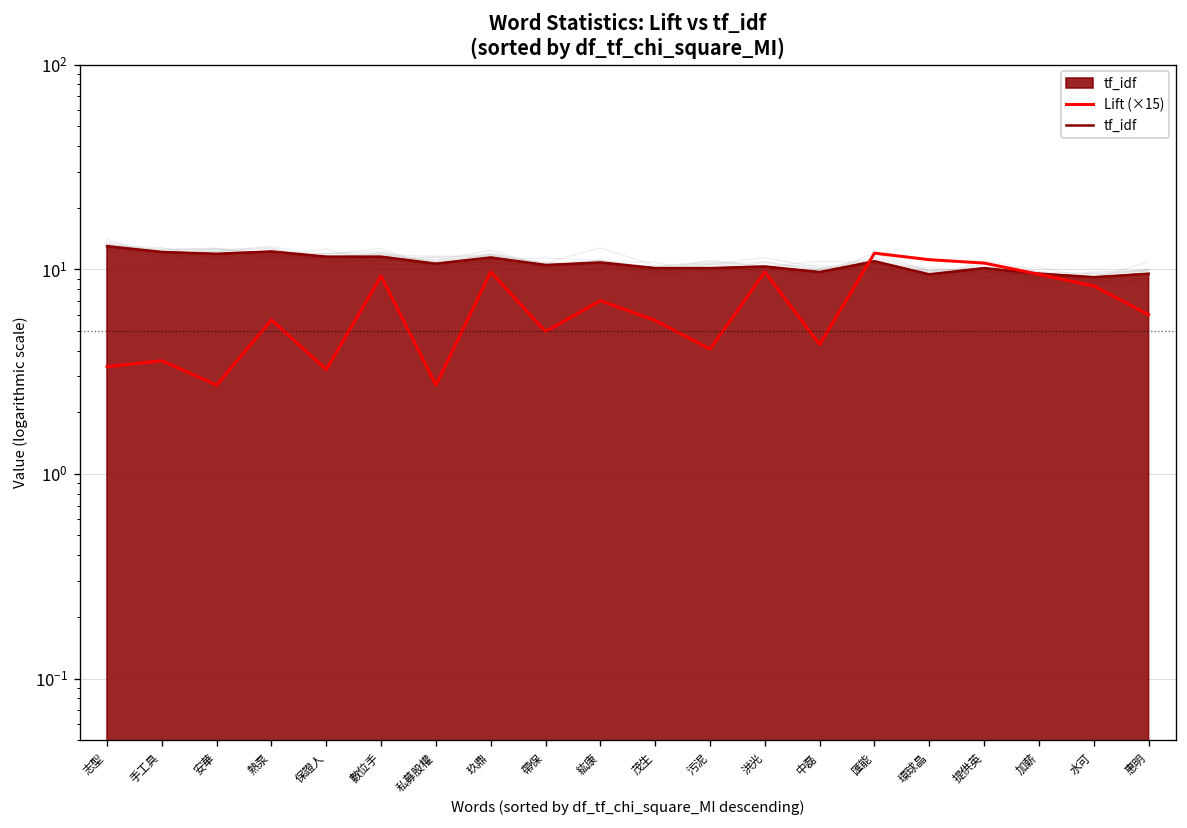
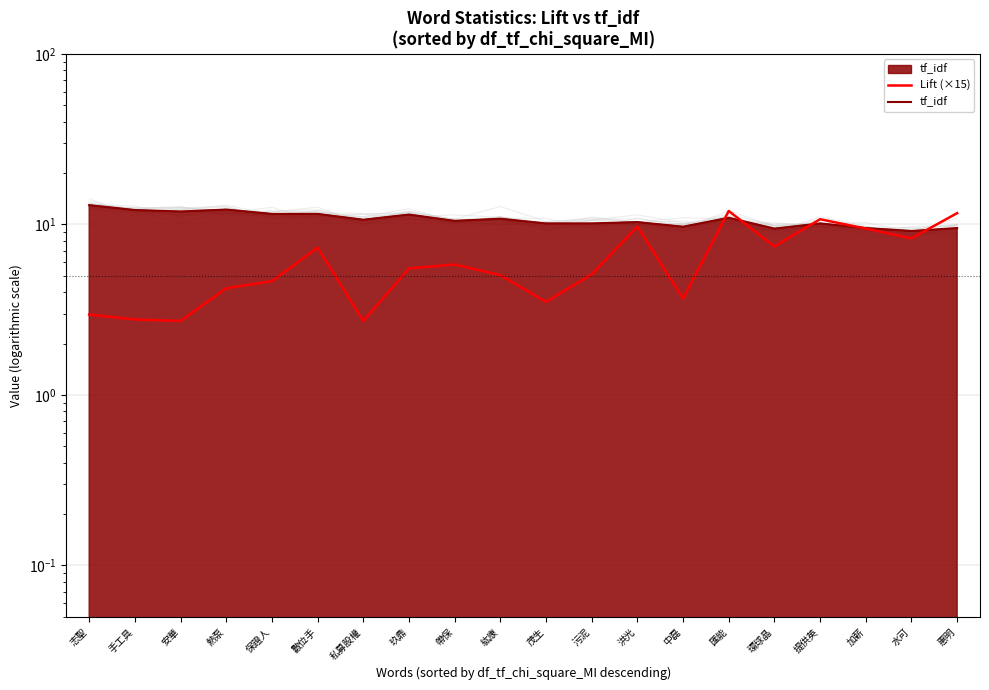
Lift (×15), 志聖: 3.3 -> 3.0
Lift (×15), 手工具: 3.6 -> 2.8
Lift (×15), 熱泵: 5.7 -> 4.2
Lift (×15), 保證人: 3.2 -> 4.6
Lift (×15), 數位手: 9 -> 7.3
Lift (×15), 玖鼎: 10 -> 5.5
Lift (×15), 帶保: 5.0 -> 5.8
Lift (×15), 紘康: 7.0 -> 5.0
Lift (×15), 茂生: 5.6 -> 3.5
Lift (×15), 污泥: 4.1 -> 5.1
Lift (×15), 中磊: 4.3 -> 3.7
Lift (×15), 環球晶: 11 -> 7
Lift (×15), 惠明: 6.0 -> 12
